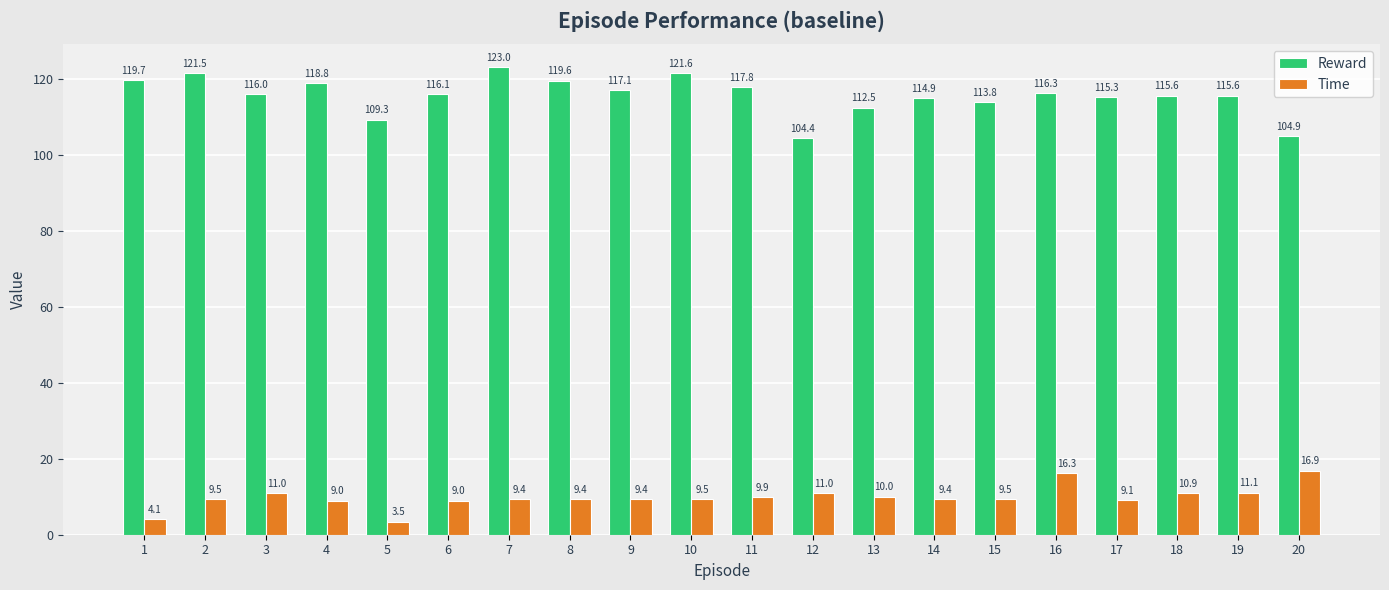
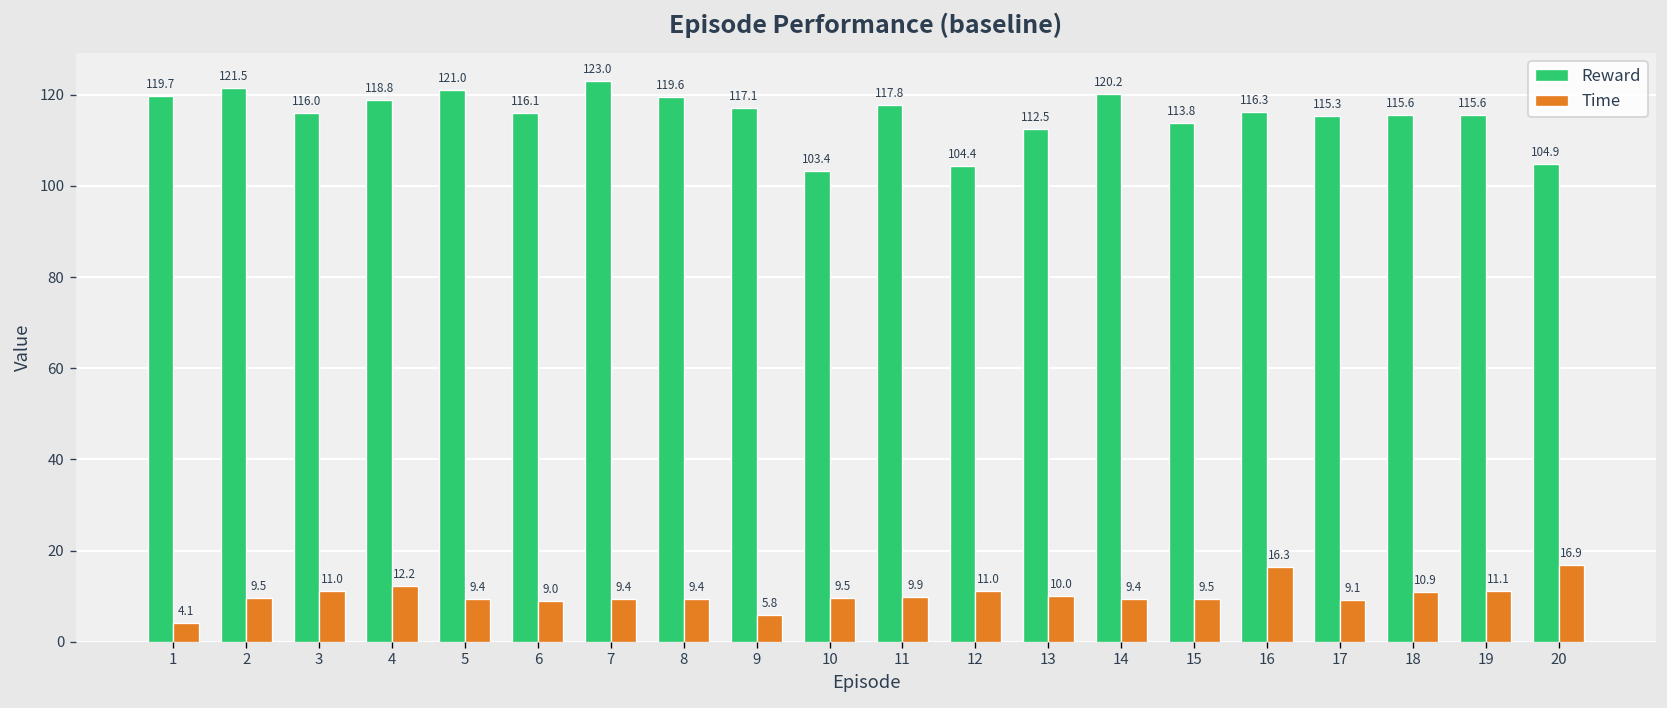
Time, 4: 9.0 -> 12.2
Reward, 5: 109.3 -> 121.0
Time, 5: 3.5 -> 9.4
Time, 9: 9.4 -> 5.8
Reward, 10: 121.6 -> 103.4
Reward, 14: 114.9 -> 120.2
